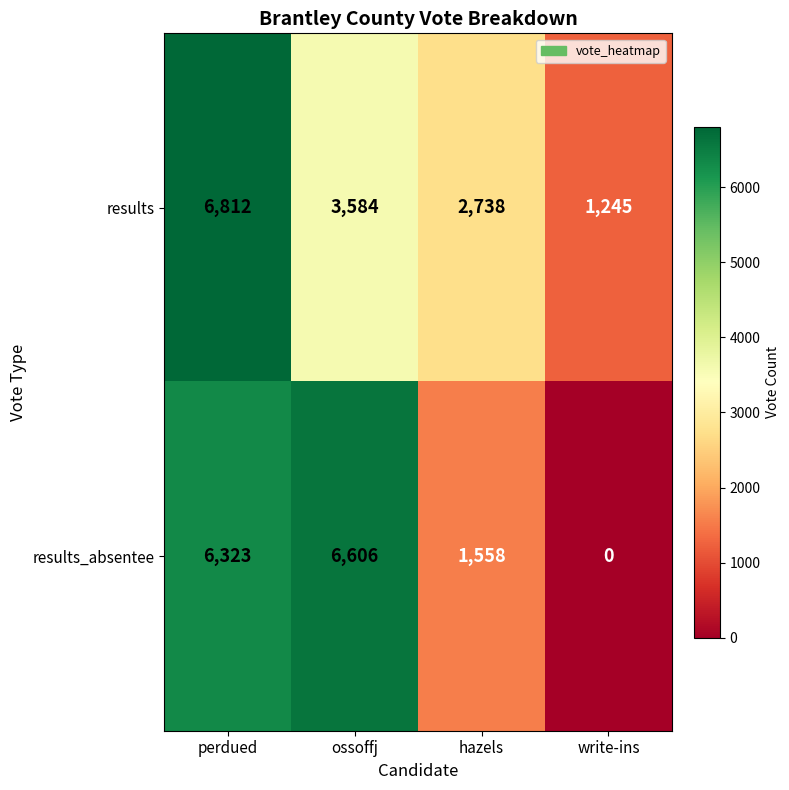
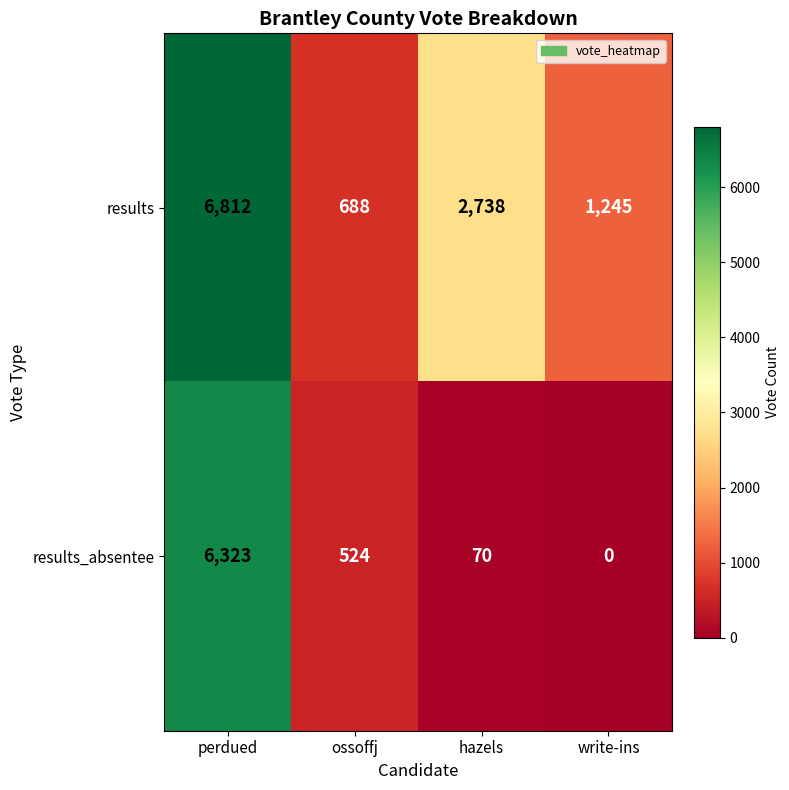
results, ossoffj: 3,584 -> 688
results_absentee, ossoffj: 6,606 -> 524
results_absentee, hazels: 1,558 -> 70
